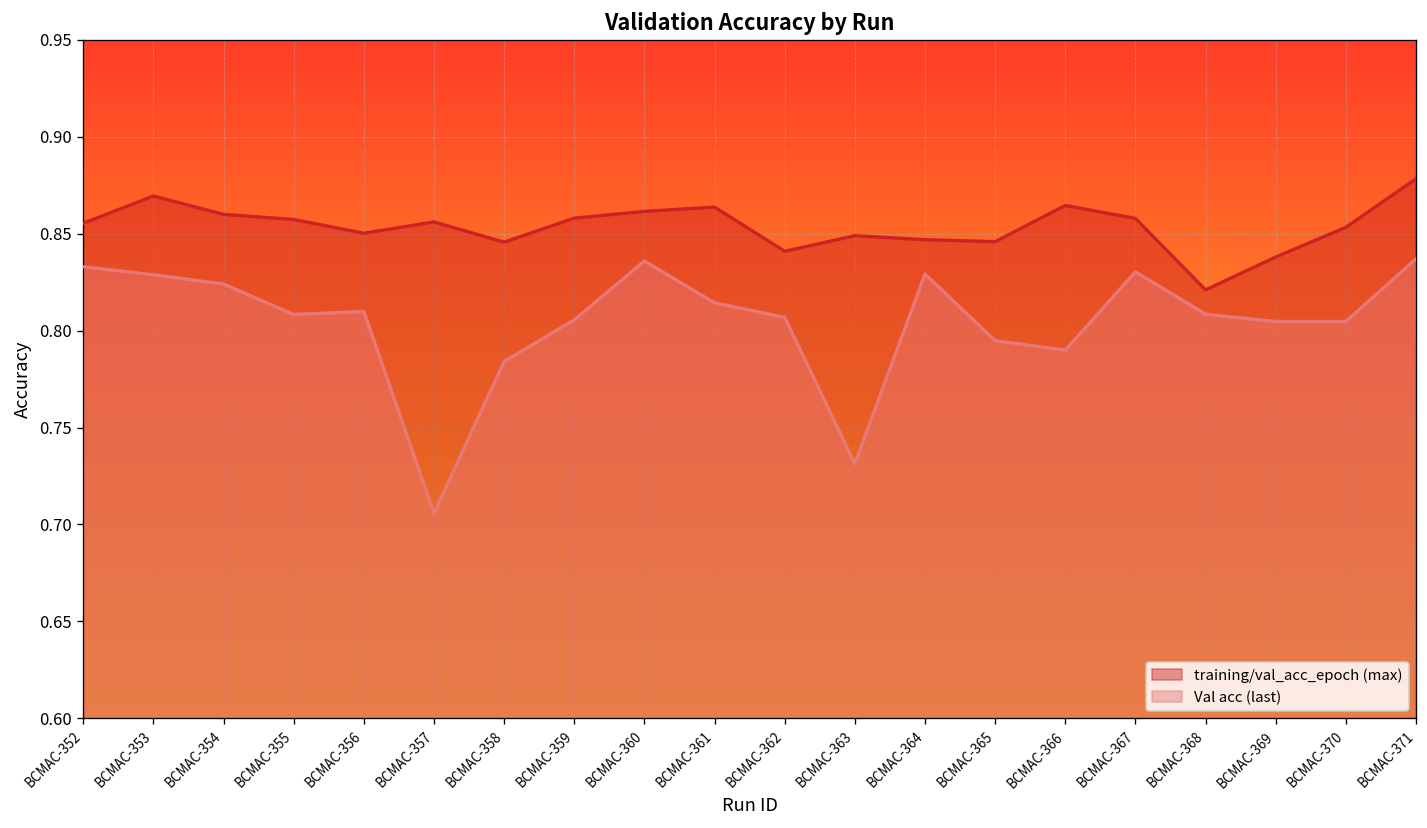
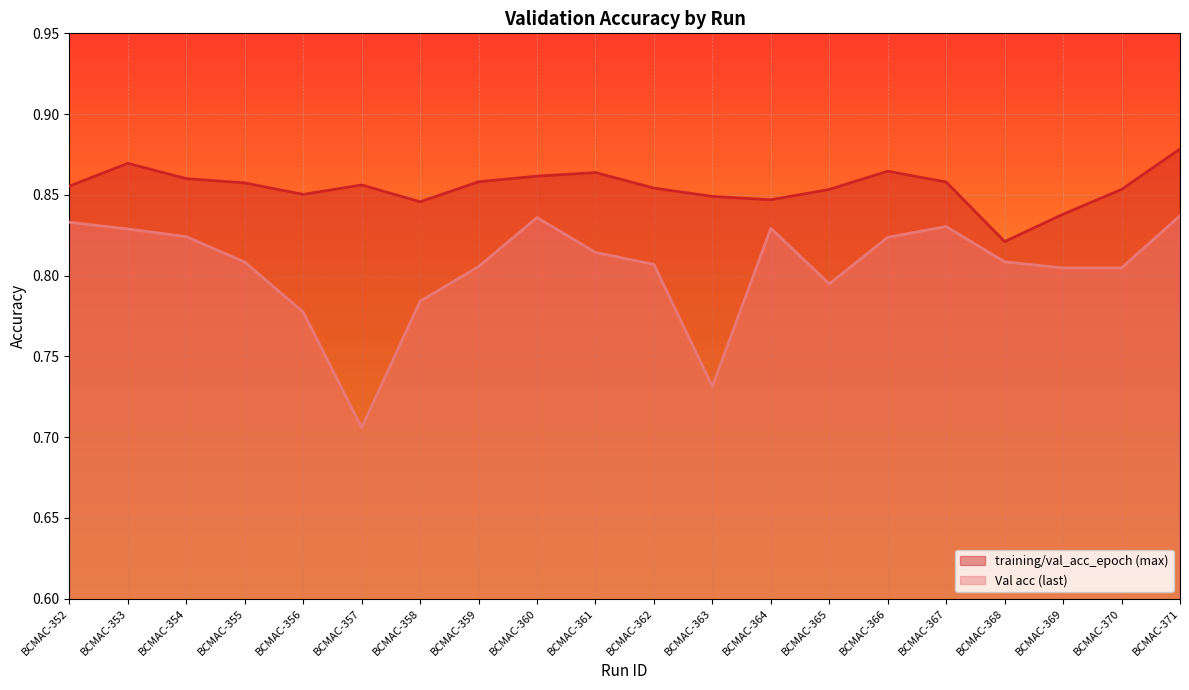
Val acc (last), BCMAC-356: 0.810 -> 0.777
training/val_acc_epoch (max), BCMAC-362: 0.841 -> 0.854
training/val_acc_epoch (max), BCMAC-365: 0.846 -> 0.853
Val acc (last), BCMAC-366: 0.790 -> 0.824
